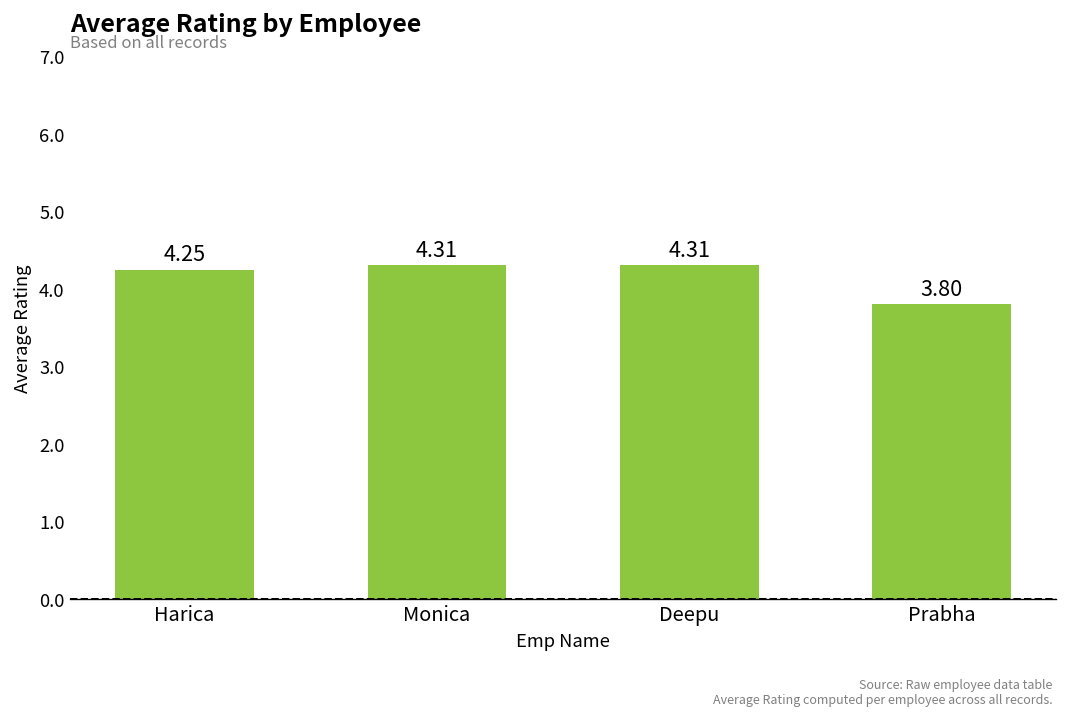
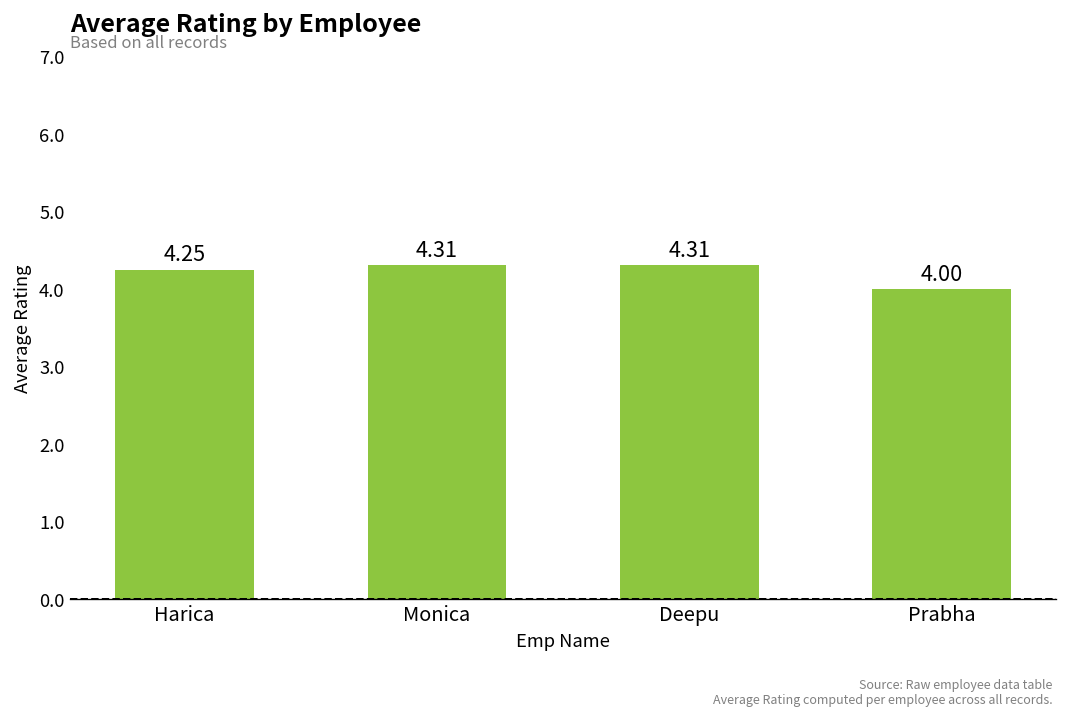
Prabha: 3.80 -> 4.00
